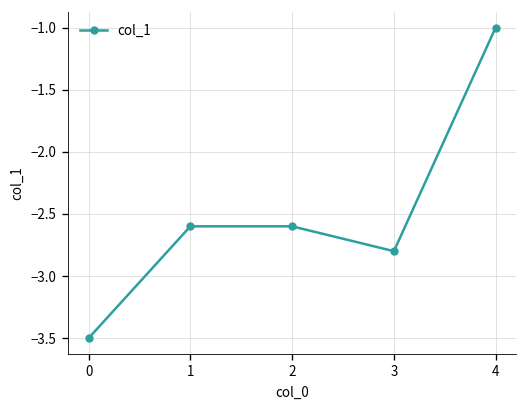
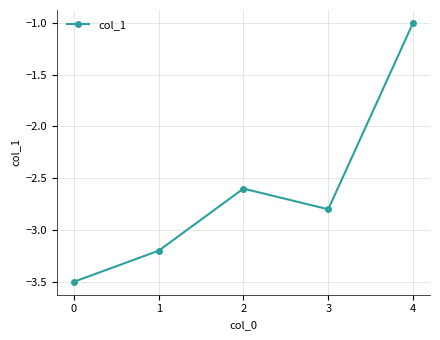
1: -2.6 -> -3.2
